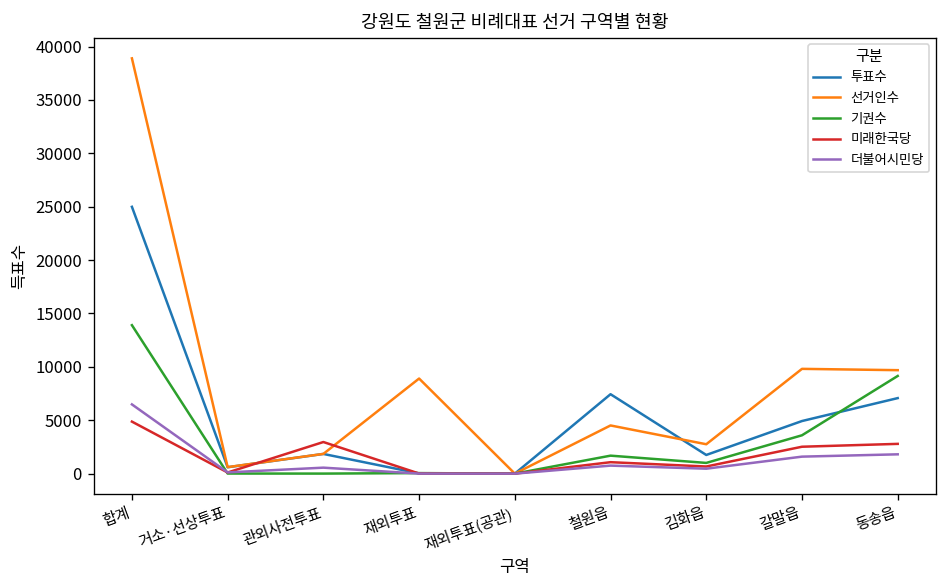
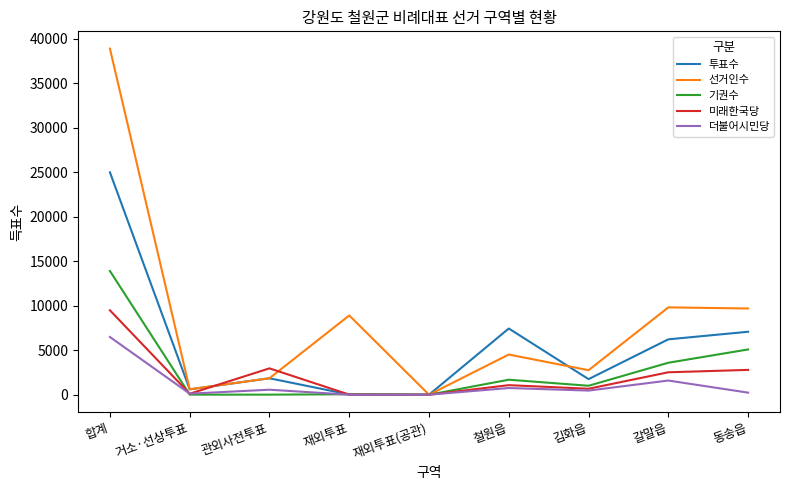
미래한국당, 합계: 5000 -> 9000
투표수, 갈말읍: 5000 -> 6000
기권수, 동송읍: 9000 -> 5000
더불어시민당, 동송읍: 2000 -> 0
